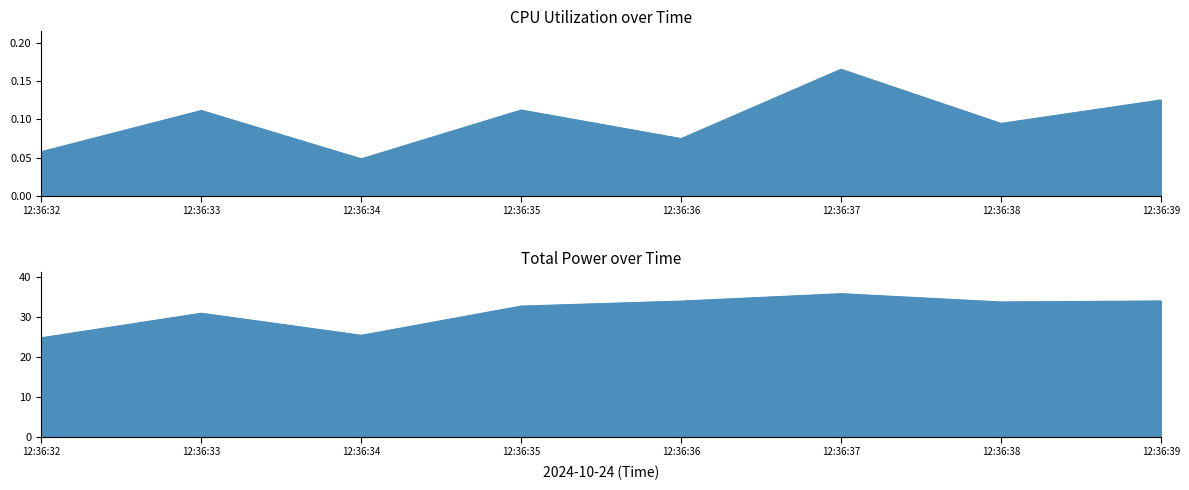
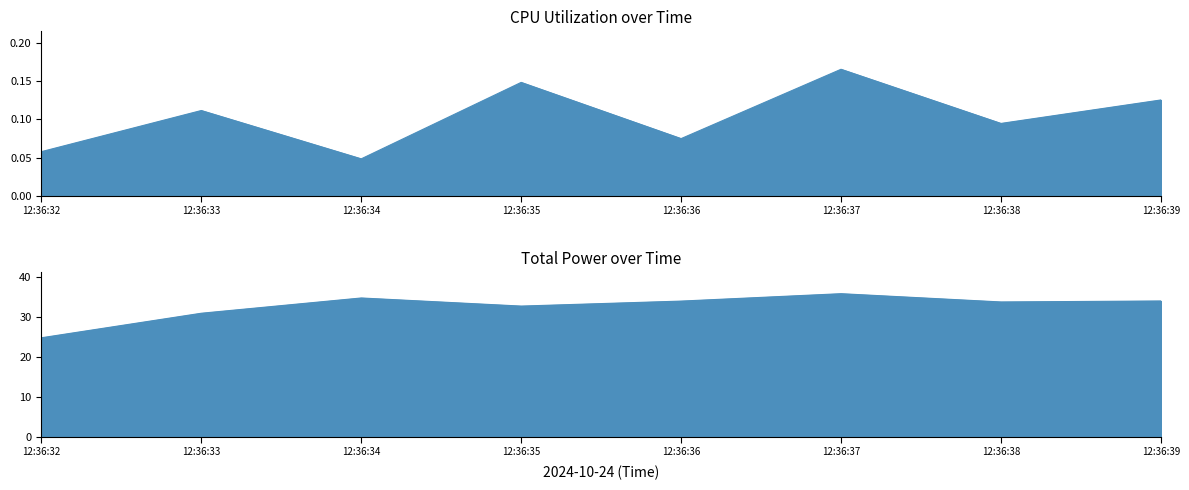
CPU Utilization over Time, 12:36:35: 0.11 -> 0.15
Total Power over Time, 12:36:34: 25 -> 35
